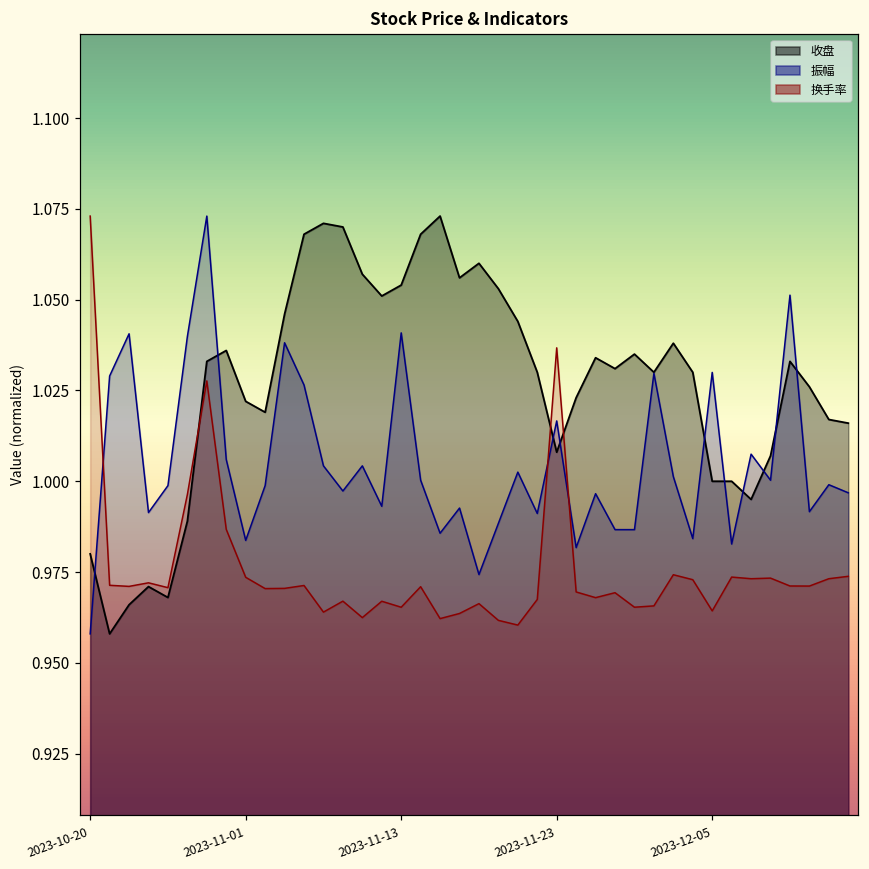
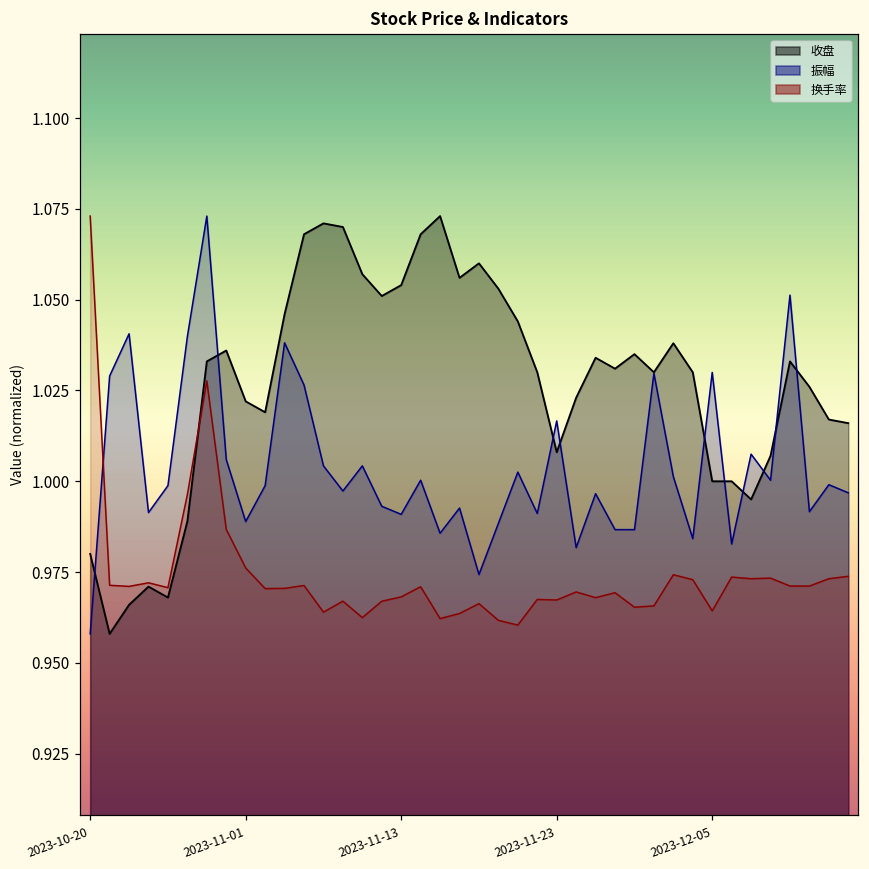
振幅, 2023-11-01: 0.984 -> 0.989
换手率, 2023-11-01: 0.974 -> 0.976
振幅, 2023-11-13: 1.041 -> 0.991
换手率, 2023-11-13: 0.965 -> 0.968
换手率, 2023-11-23: 1.037 -> 0.967
